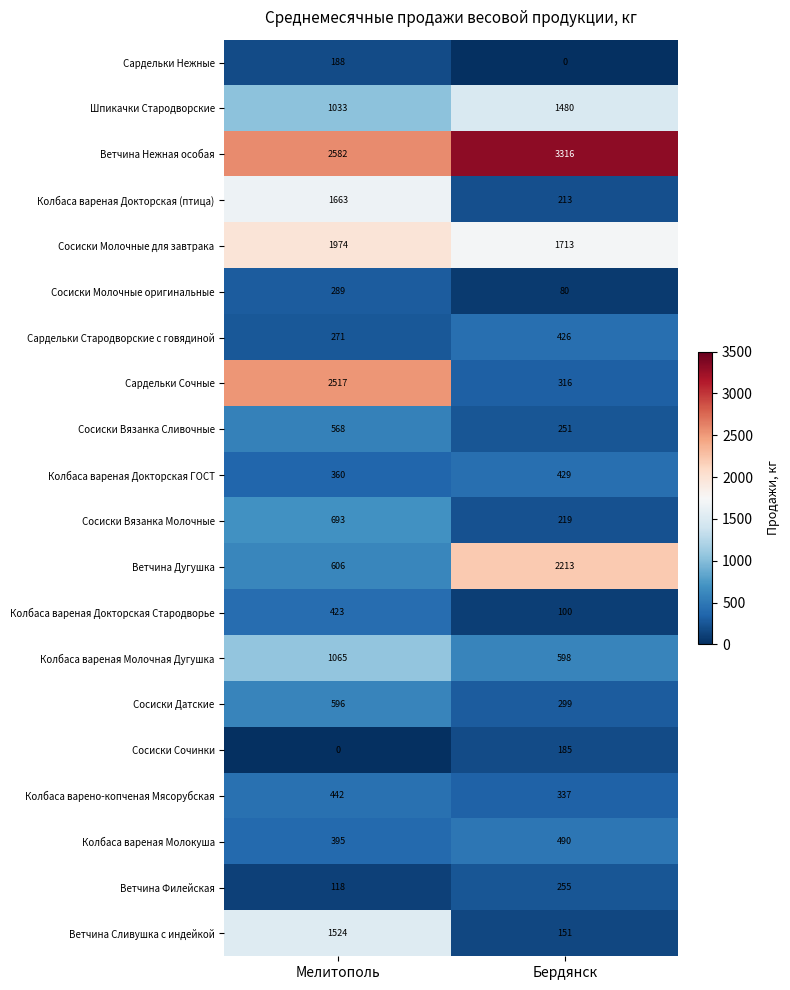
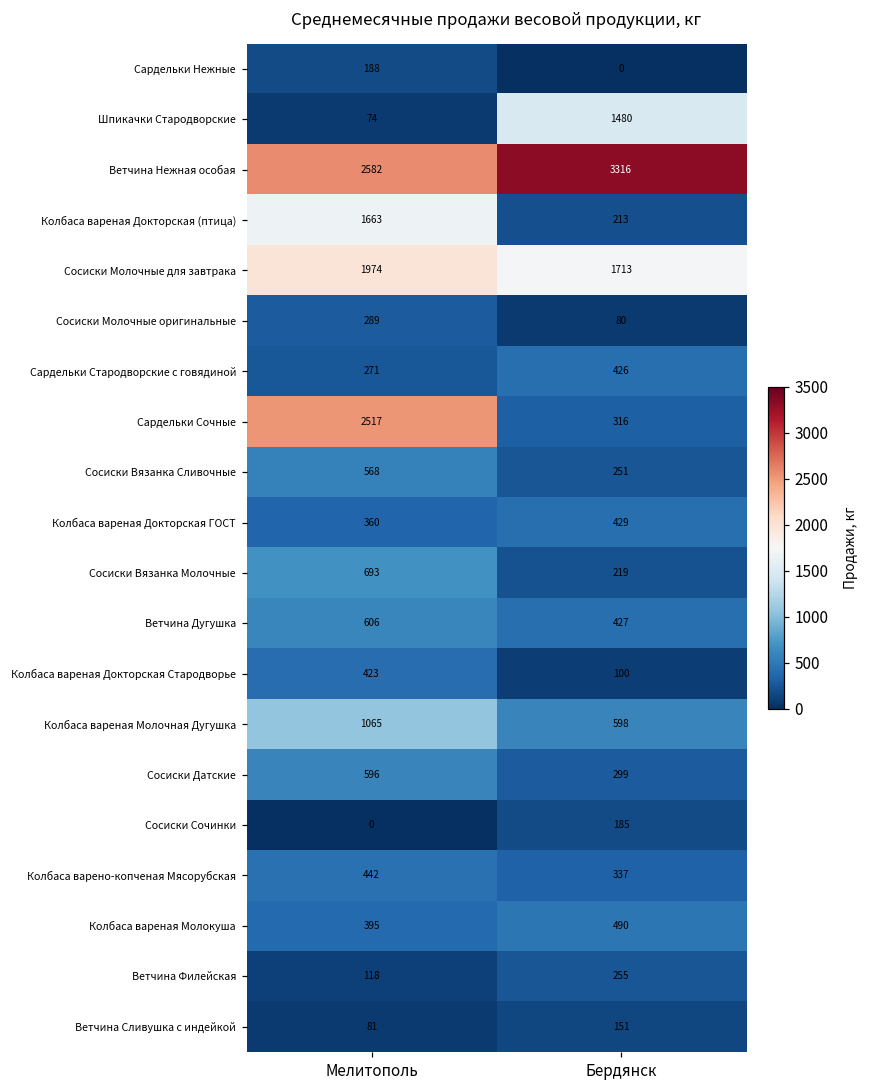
Шпикачки Стародворские, Мелитополь: 1033 -> 74
Ветчина Дугушка, Бердянск: 2213 -> 427
Ветчина Сливушка с индейкой, Мелитополь: 1524 -> 81
